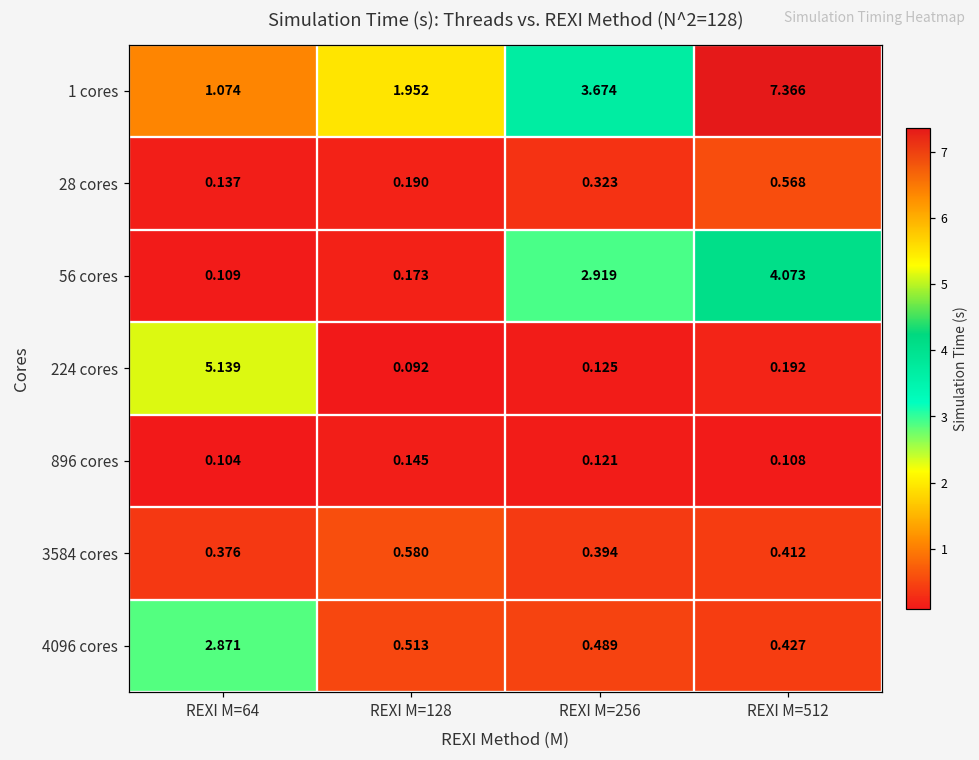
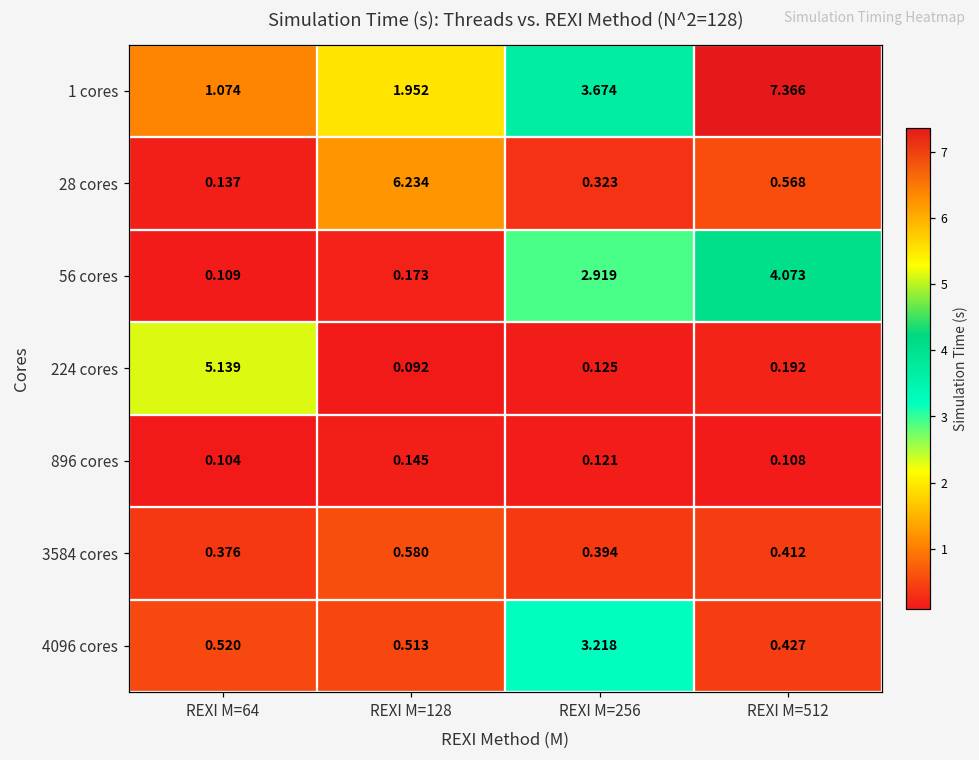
28 cores, REXI M=128: 0.190 -> 6.234
4096 cores, REXI M=64: 2.871 -> 0.520
4096 cores, REXI M=256: 0.489 -> 3.218
